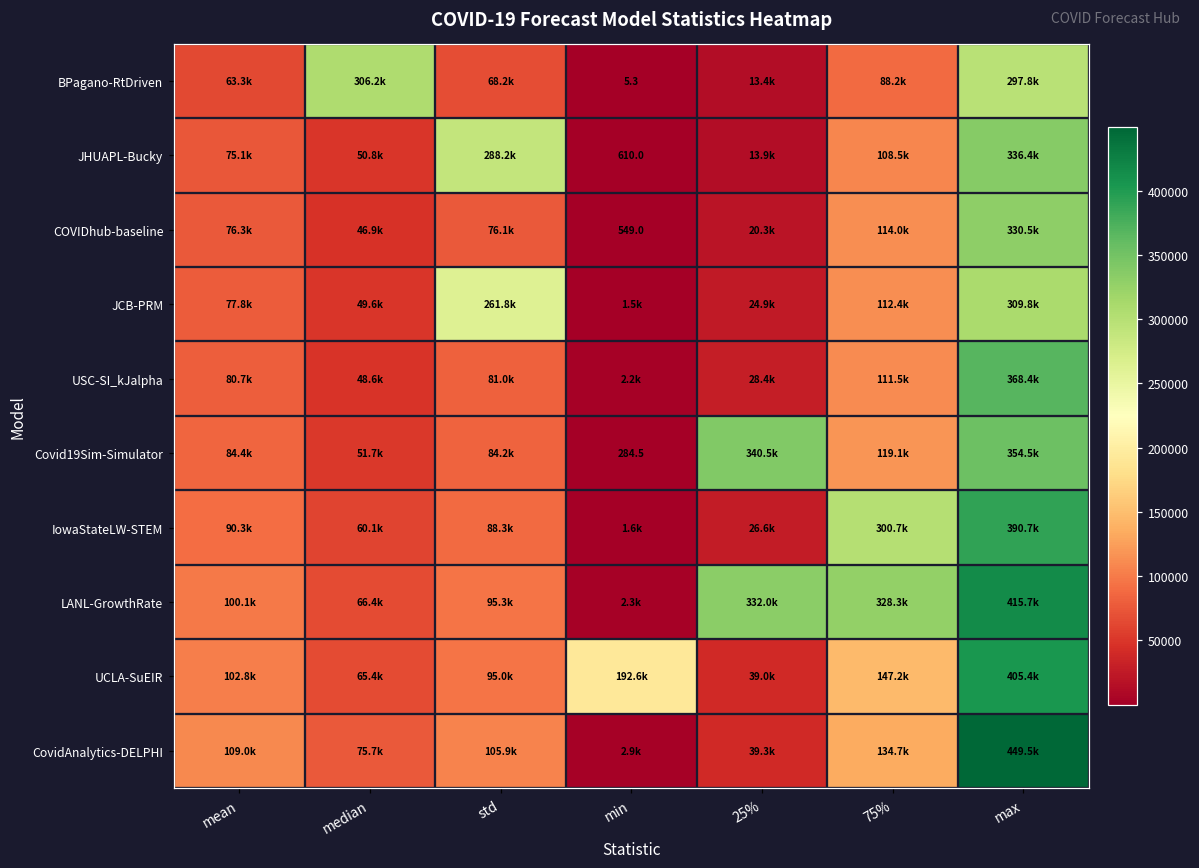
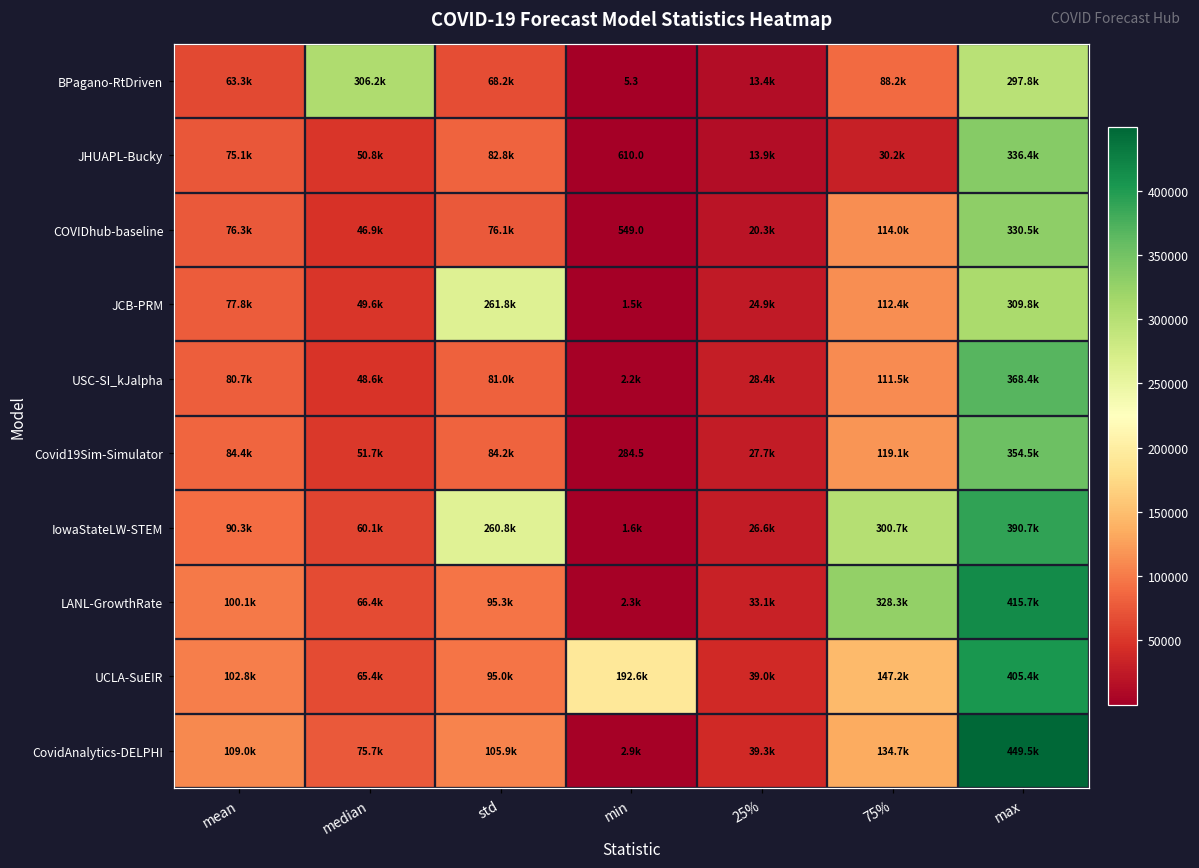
JHUAPL-Bucky, std: 288.2k -> 82.8k
JHUAPL-Bucky, 75%: 108.5k -> 30.2k
Covid19Sim-Simulator, 25%: 340.5k -> 27.7k
IowaStateLW-STEM, std: 88.3k -> 260.8k
LANL-GrowthRate, 25%: 332.0k -> 33.1k
